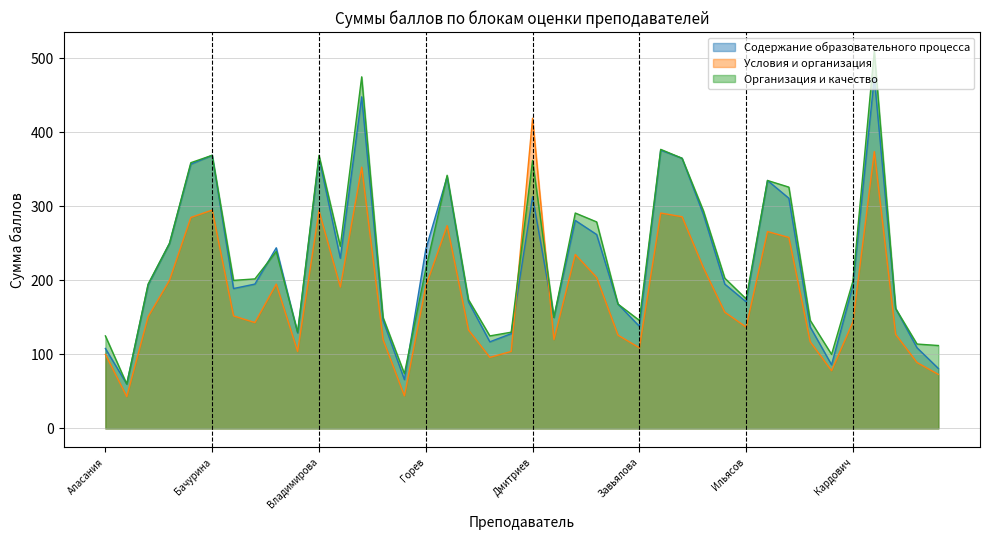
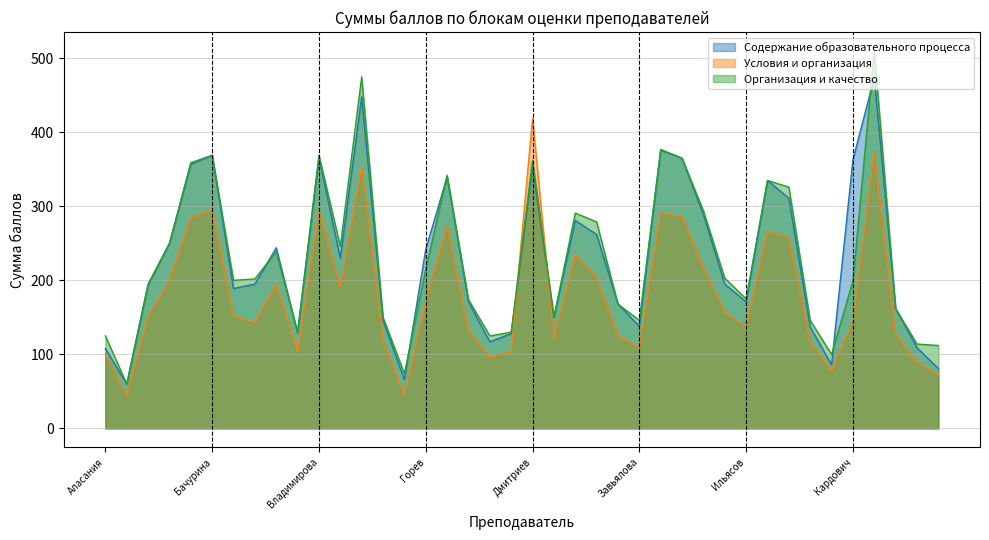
Условия и организация, Горев: 190 -> 170
Содержание образовательного процесса, Дмитриев: 310 -> 350
Содержание образовательного процесса, Кардович: 190 -> 360
